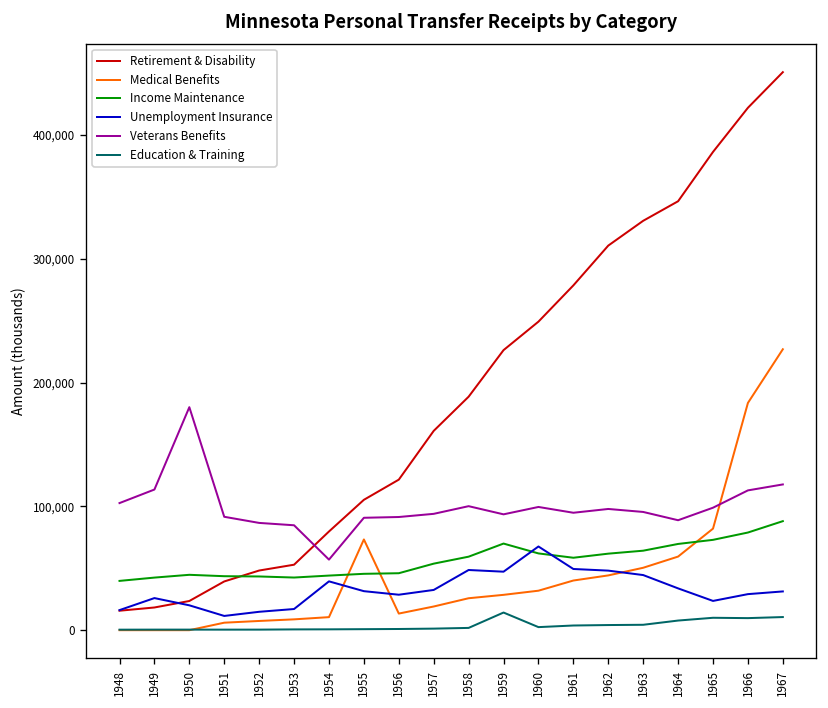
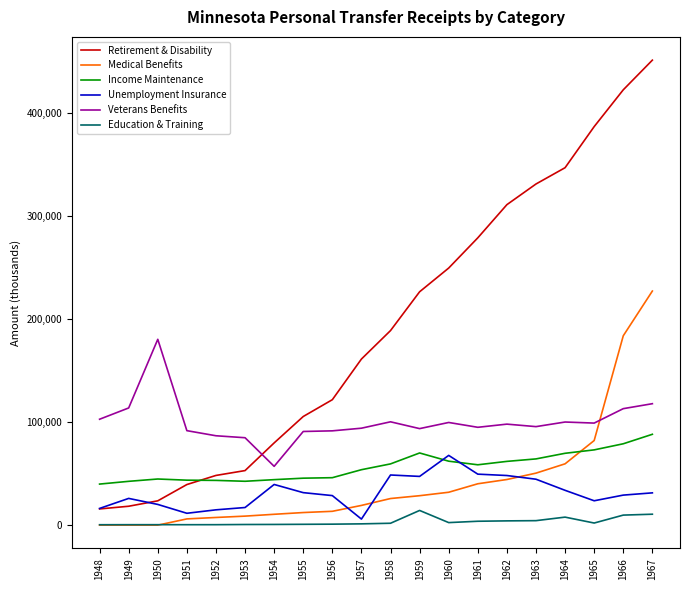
Medical Benefits, 1955: 73,000 -> 12,000
Unemployment Insurance, 1957: 33,000 -> 6,000
Veterans Benefits, 1964: 89,000 -> 100,000
Education & Training, 1965: 10,000 -> 2,000
